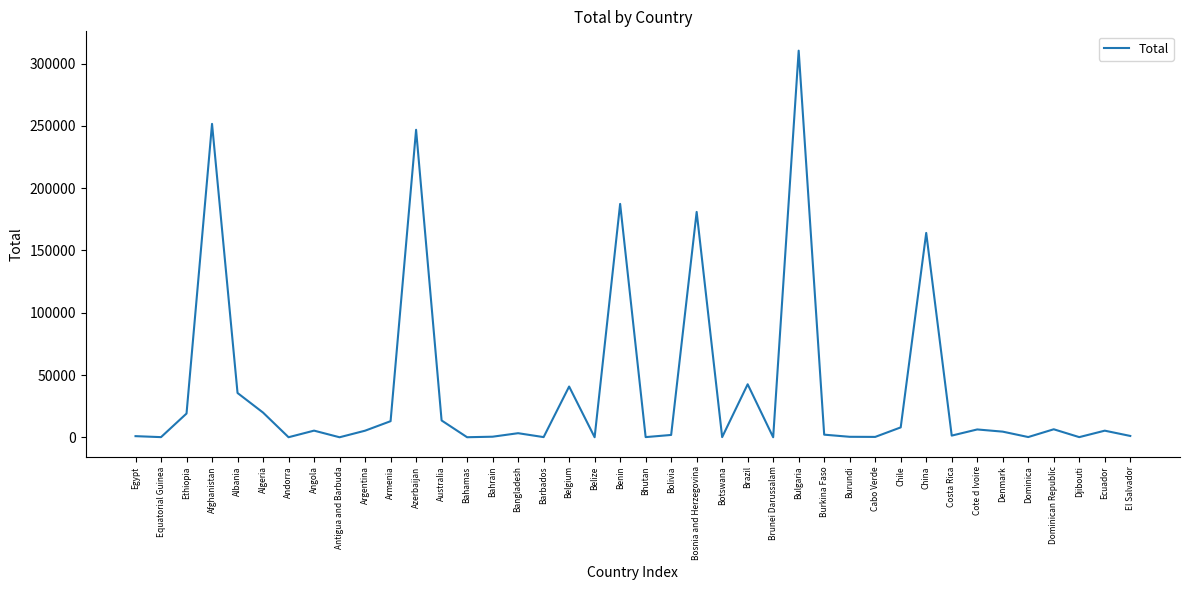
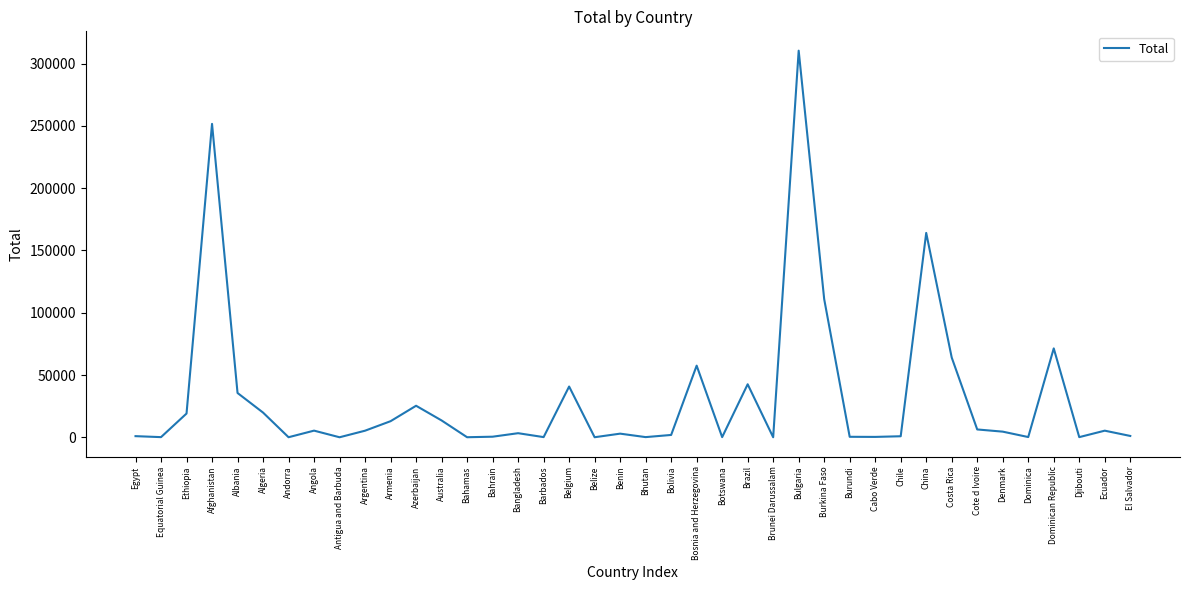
Azerbaijan: 247000 -> 25000
Benin: 187000 -> 3000
Bosnia and Herzegovina: 181000 -> 58000
Burkina Faso: 2000 -> 111000
Chile: 8000 -> 1000
Costa Rica: 1000 -> 64000
Dominican Republic: 6000 -> 71000
